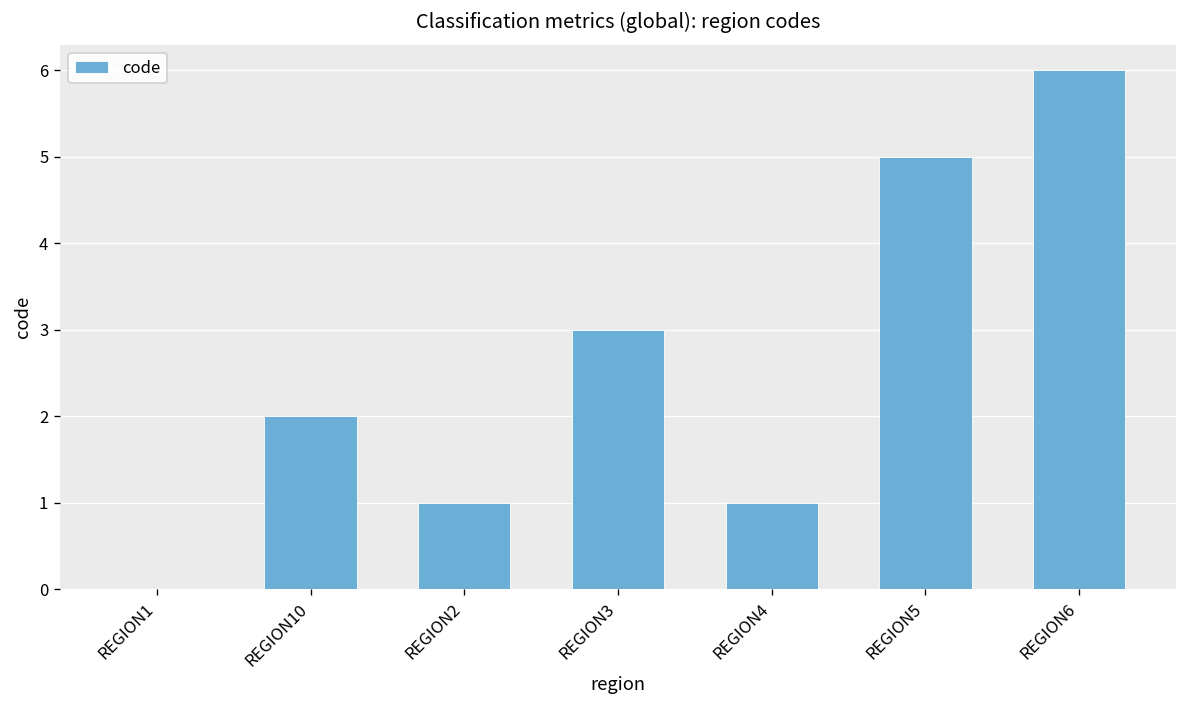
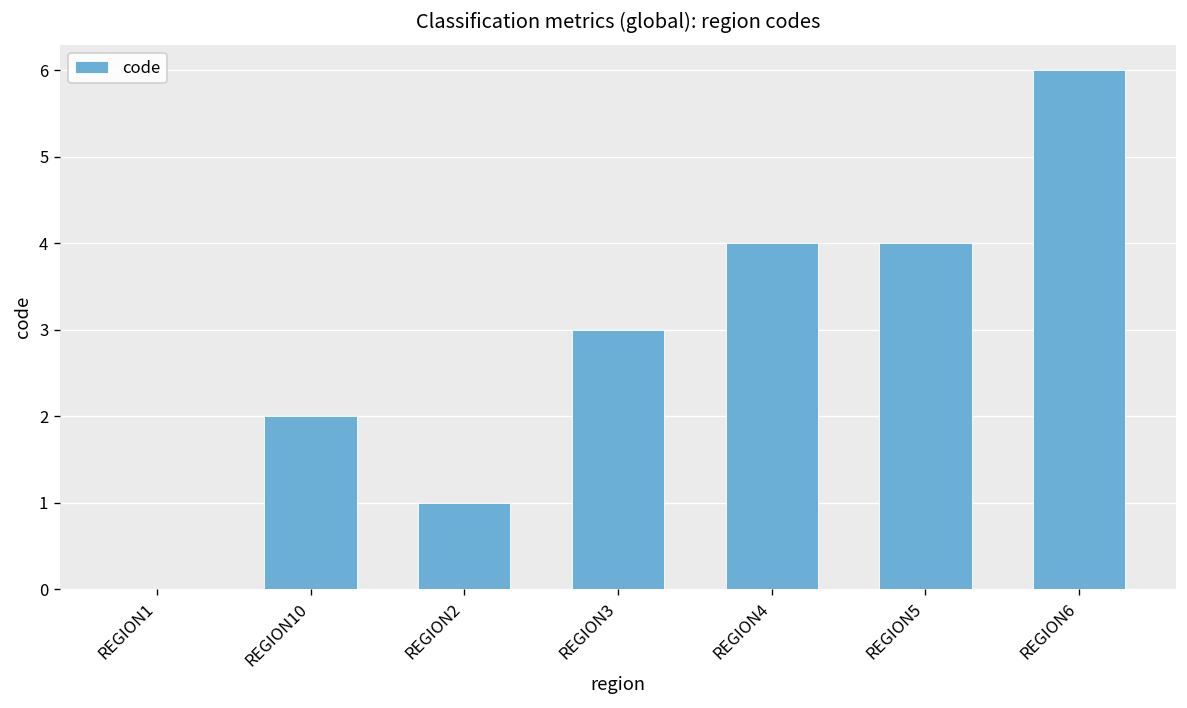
REGION4: 1 -> 4
REGION5: 5 -> 4
